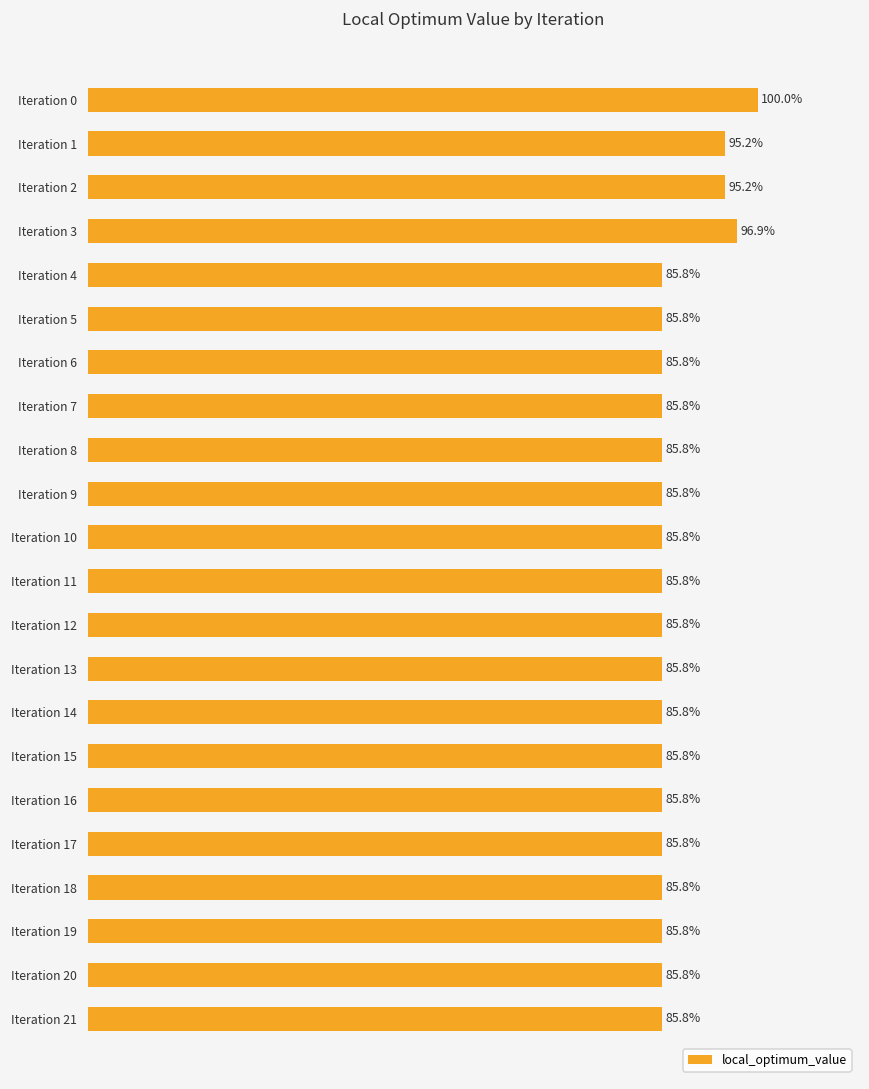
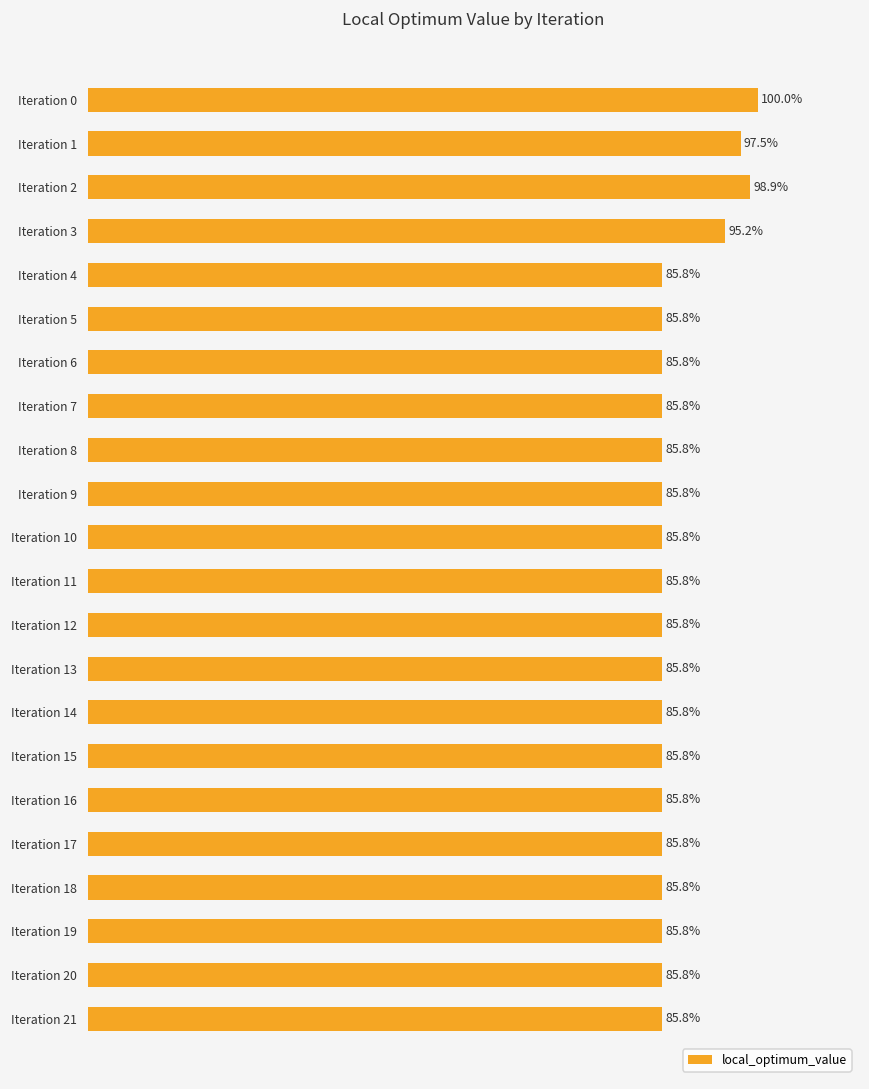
Iteration 1: 95.2% -> 97.5%
Iteration 2: 95.2% -> 98.9%
Iteration 3: 96.9% -> 95.2%
